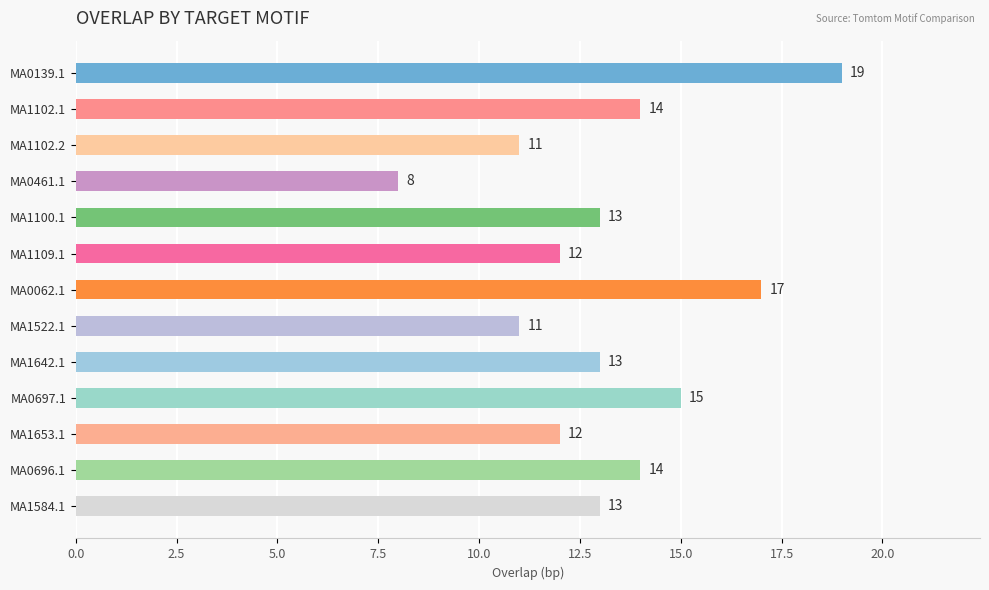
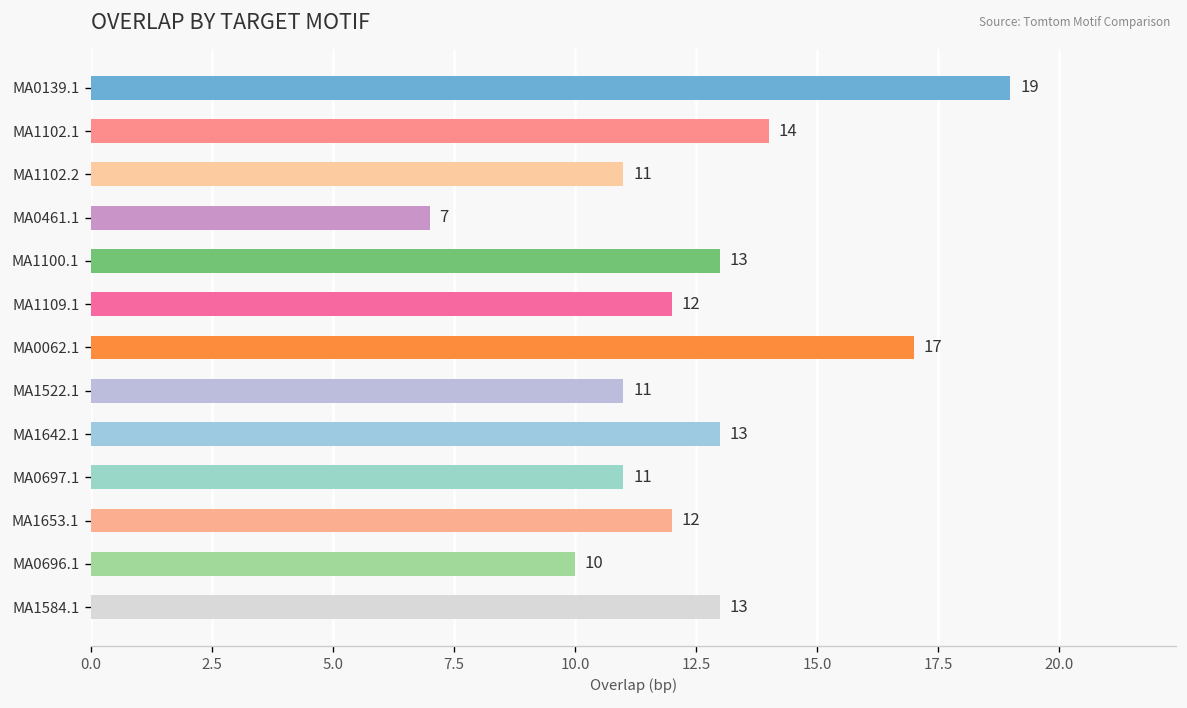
MA0461.1: 8 -> 7
MA0697.1: 15 -> 11
MA0696.1: 14 -> 10
